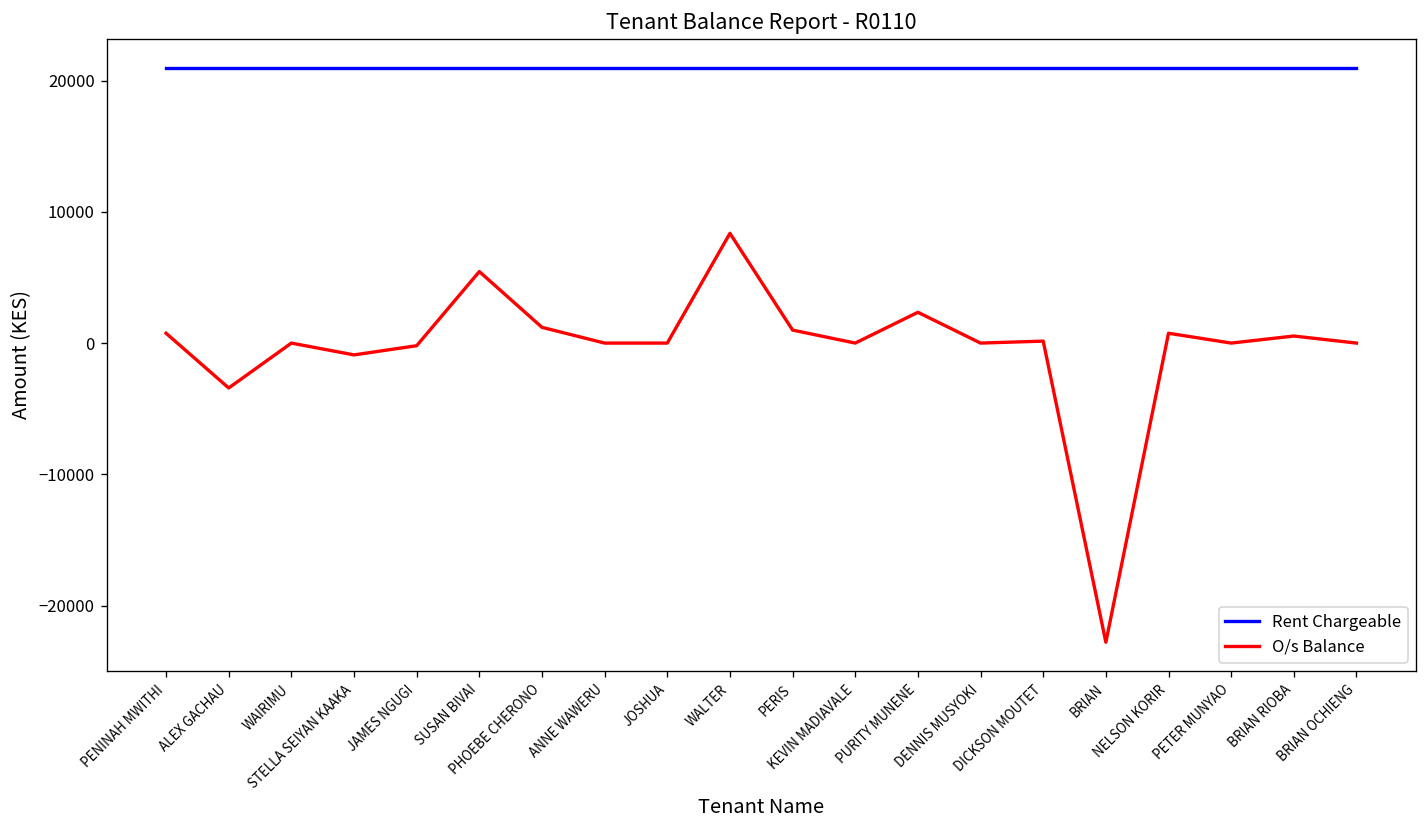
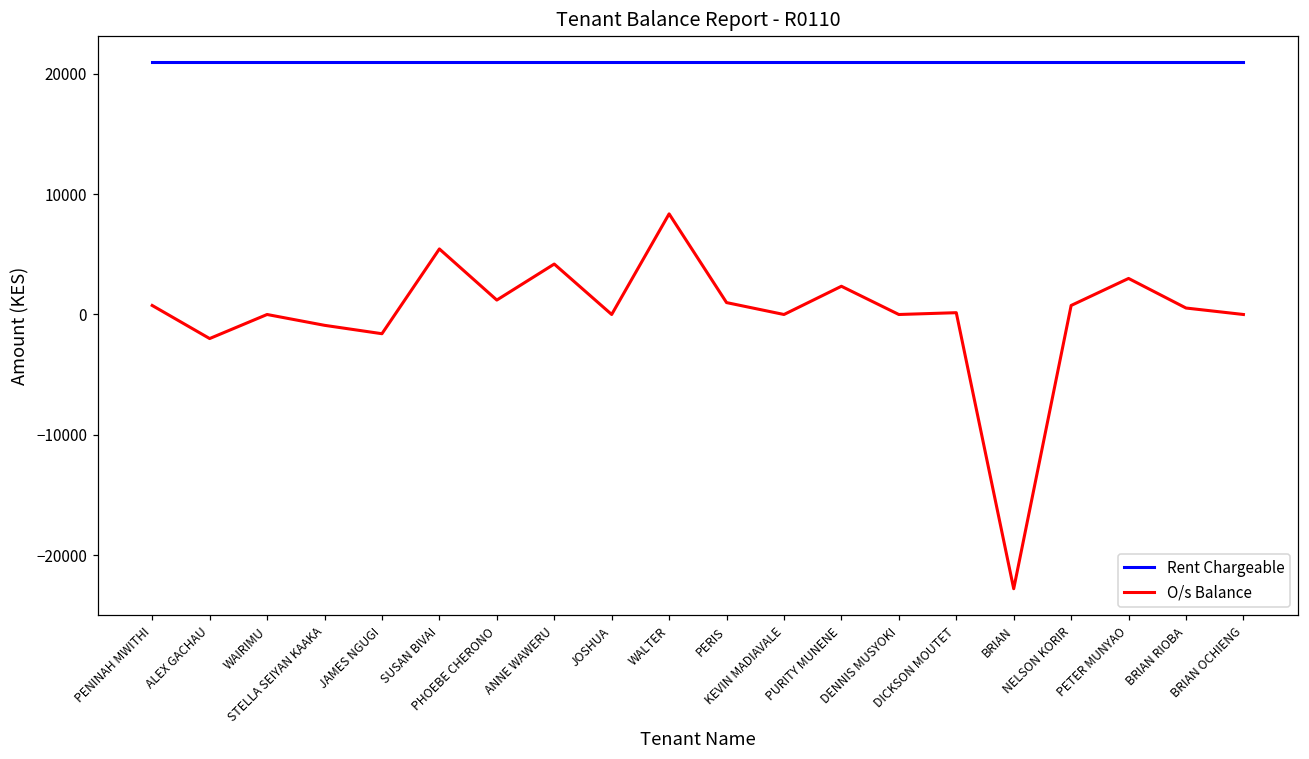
O/s Balance, ALEX GACHAU: -3400 -> -2000
O/s Balance, JAMES NGUGI: -200 -> -1600
O/s Balance, ANNE WAWERU: 0 -> 4200
O/s Balance, PETER MUNYAO: 0 -> 3000
